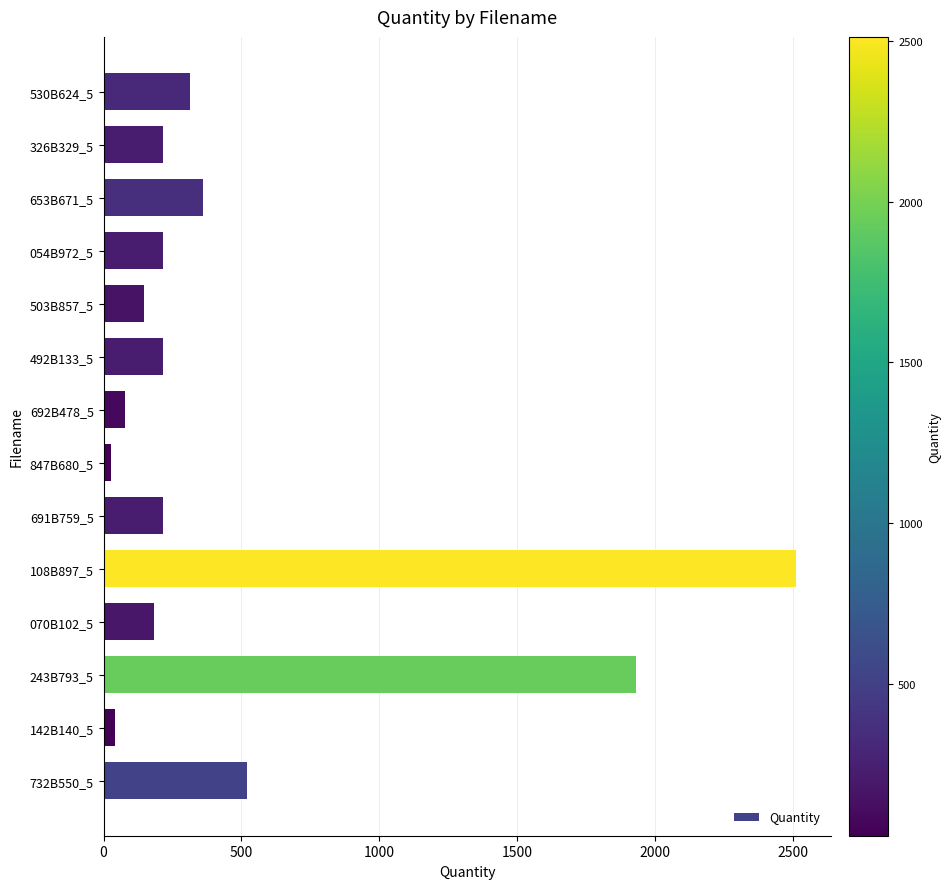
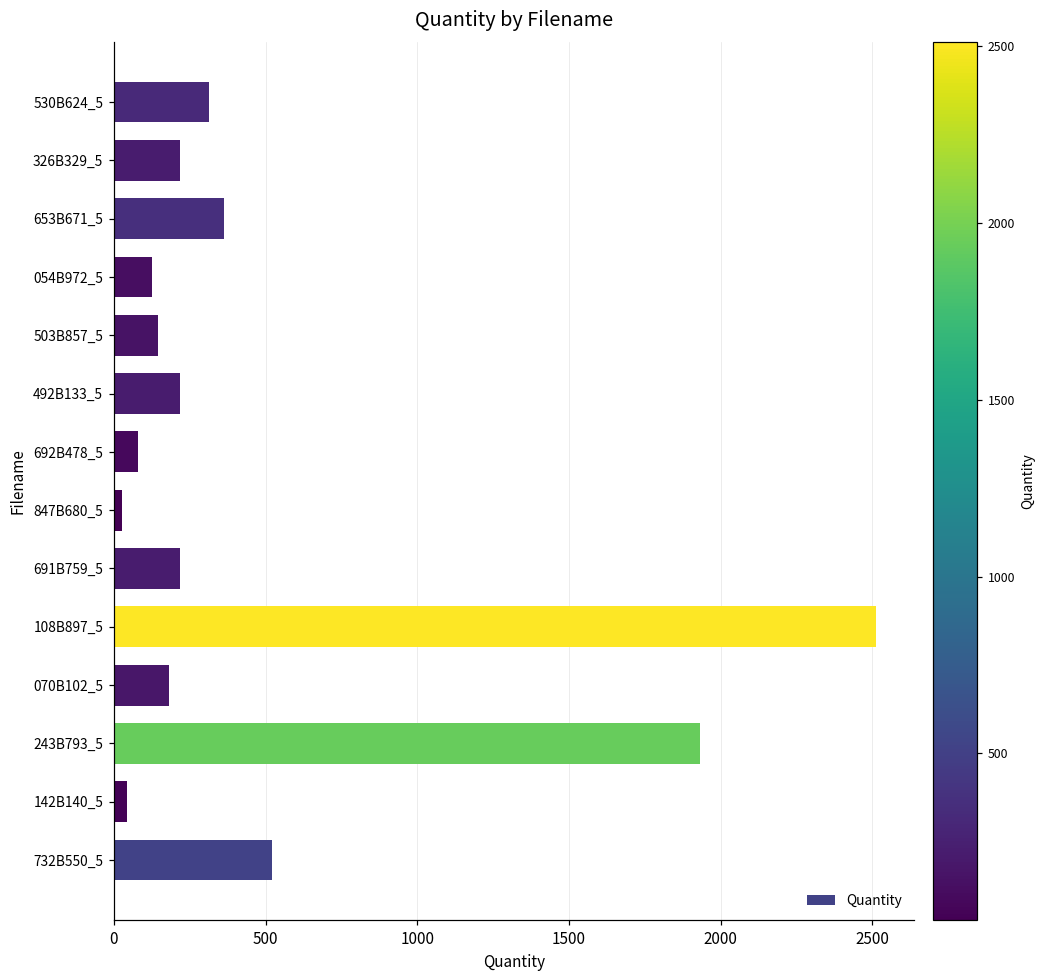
054B972_5: 220 -> 130
